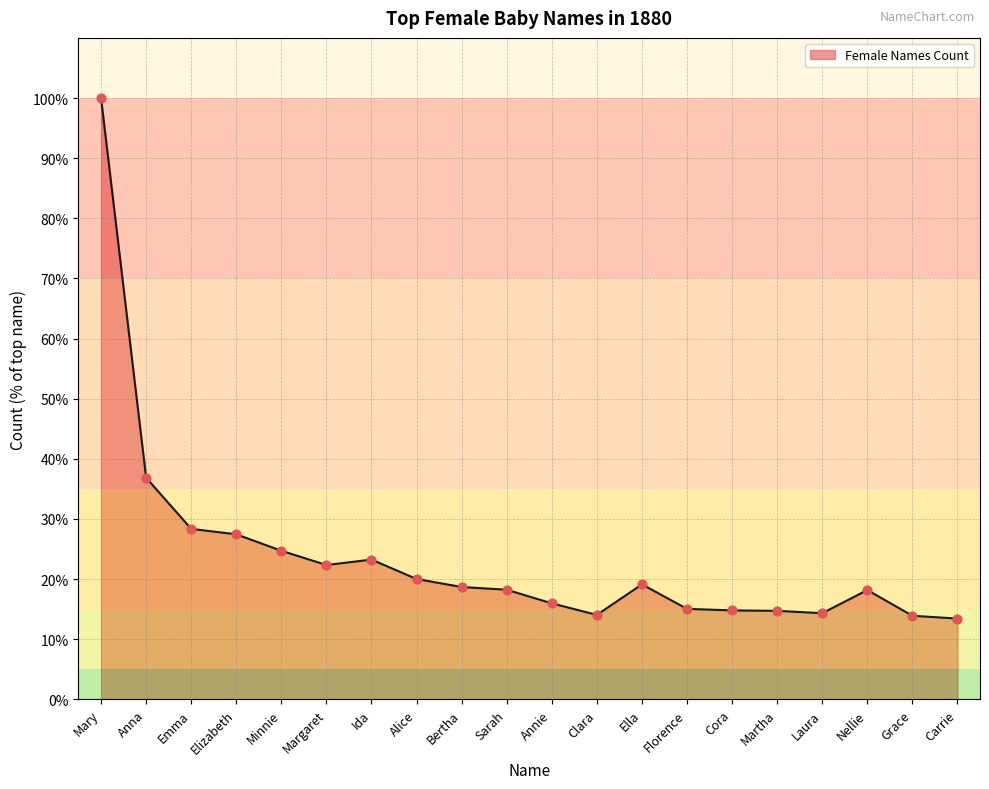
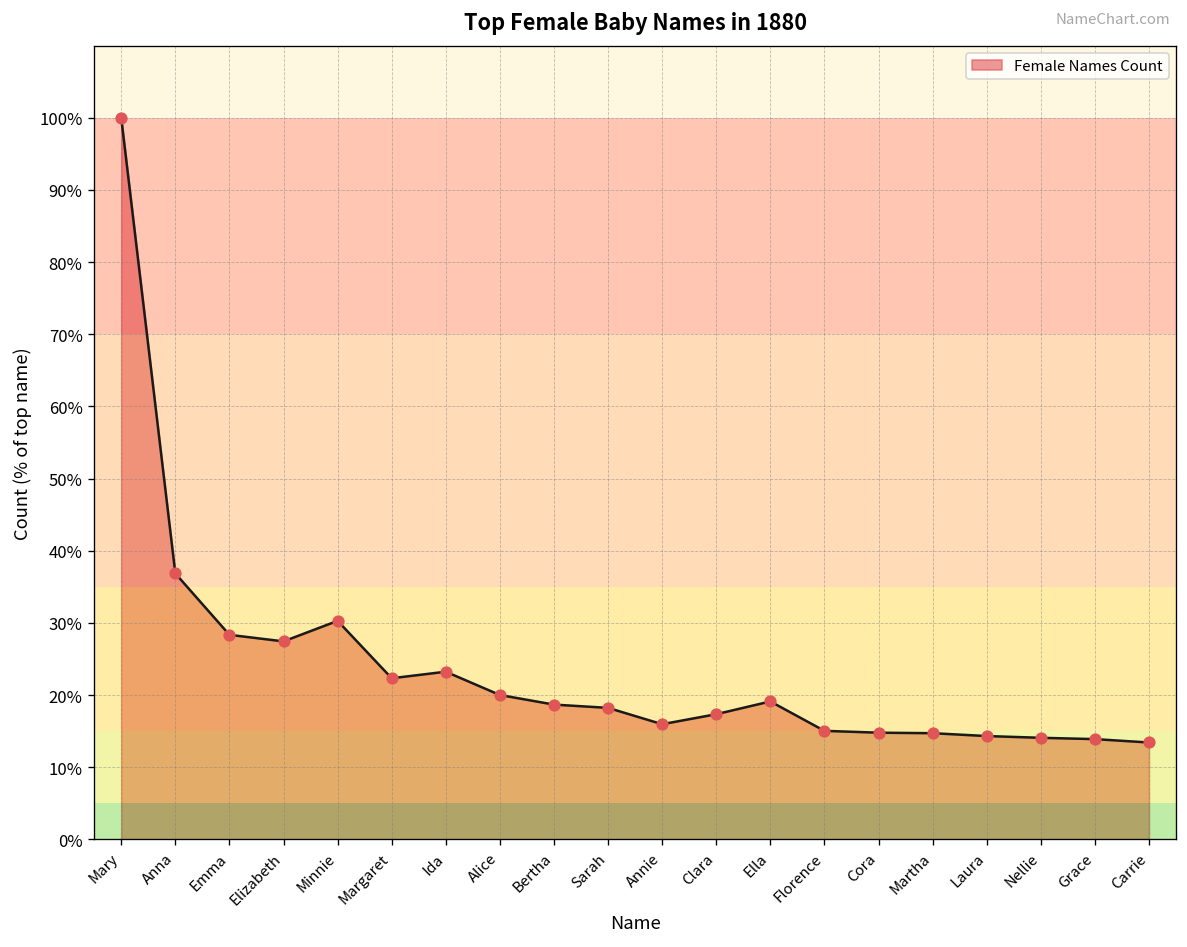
Minnie: 25% -> 30%
Clara: 14% -> 17%
Nellie: 18% -> 14%
